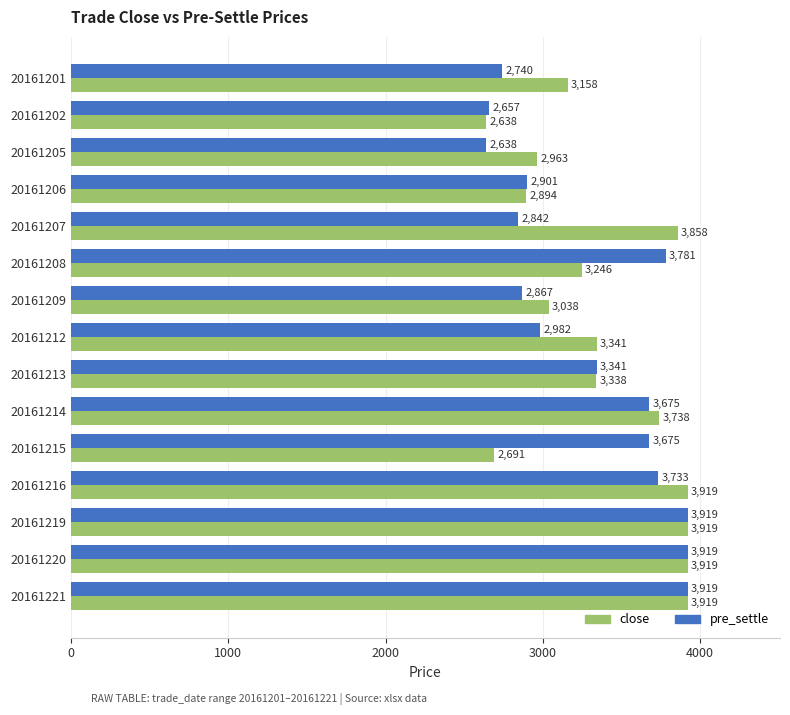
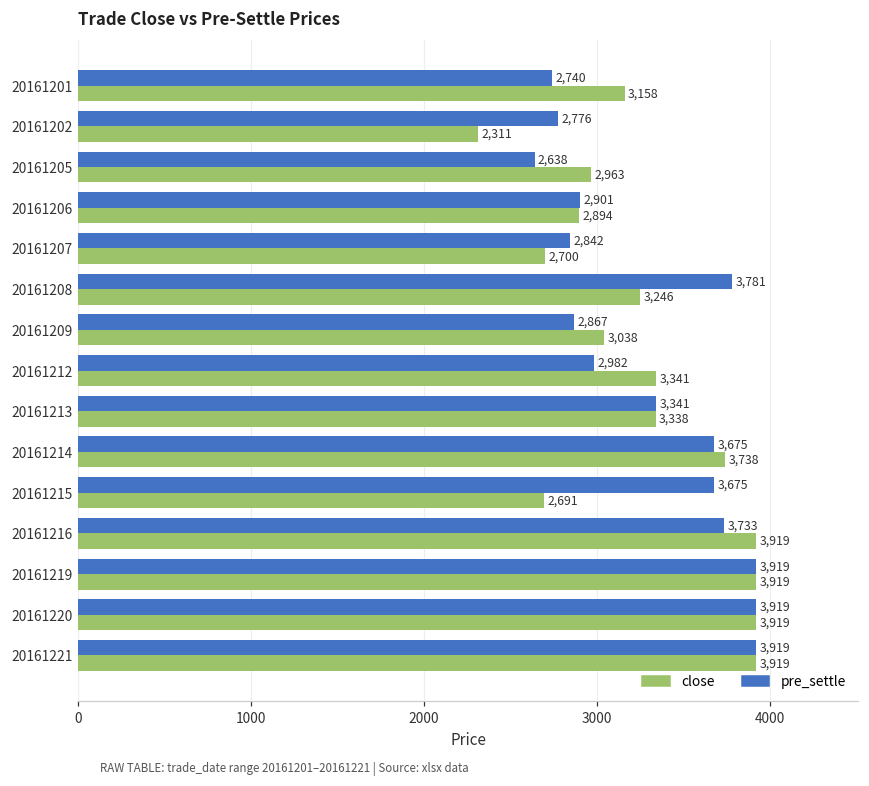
pre_settle, 20161202: 2,657 -> 2,776
close, 20161202: 2,638 -> 2,311
close, 20161207: 3,858 -> 2,700
